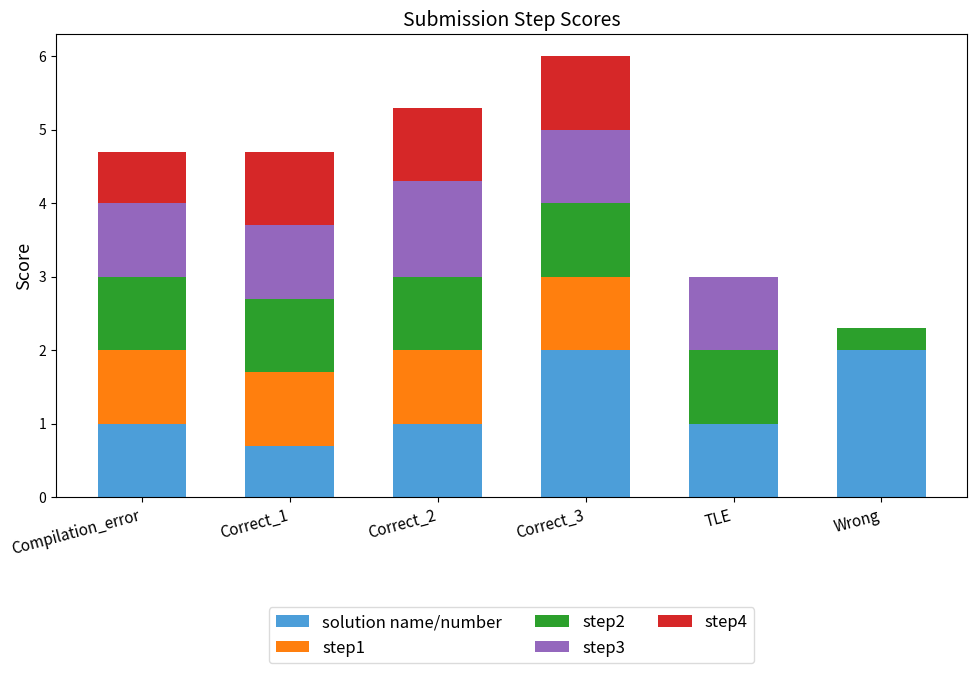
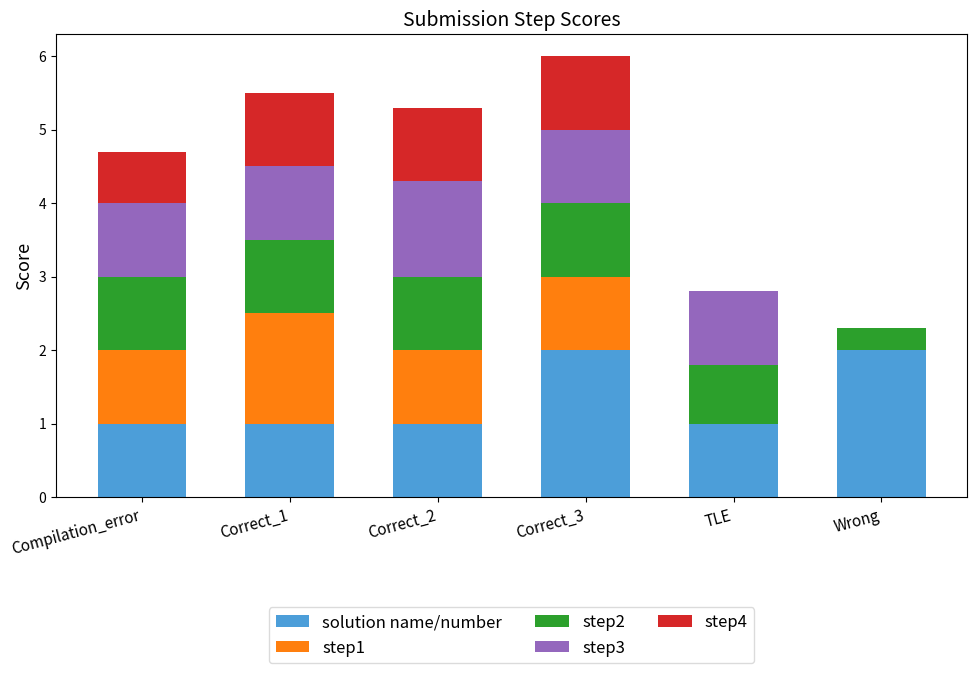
solution name/number, Correct_1: 0.7 -> 1.0
step1, Correct_1: 1.0 -> 1.5
step2, TLE: 1.0 -> 0.8
